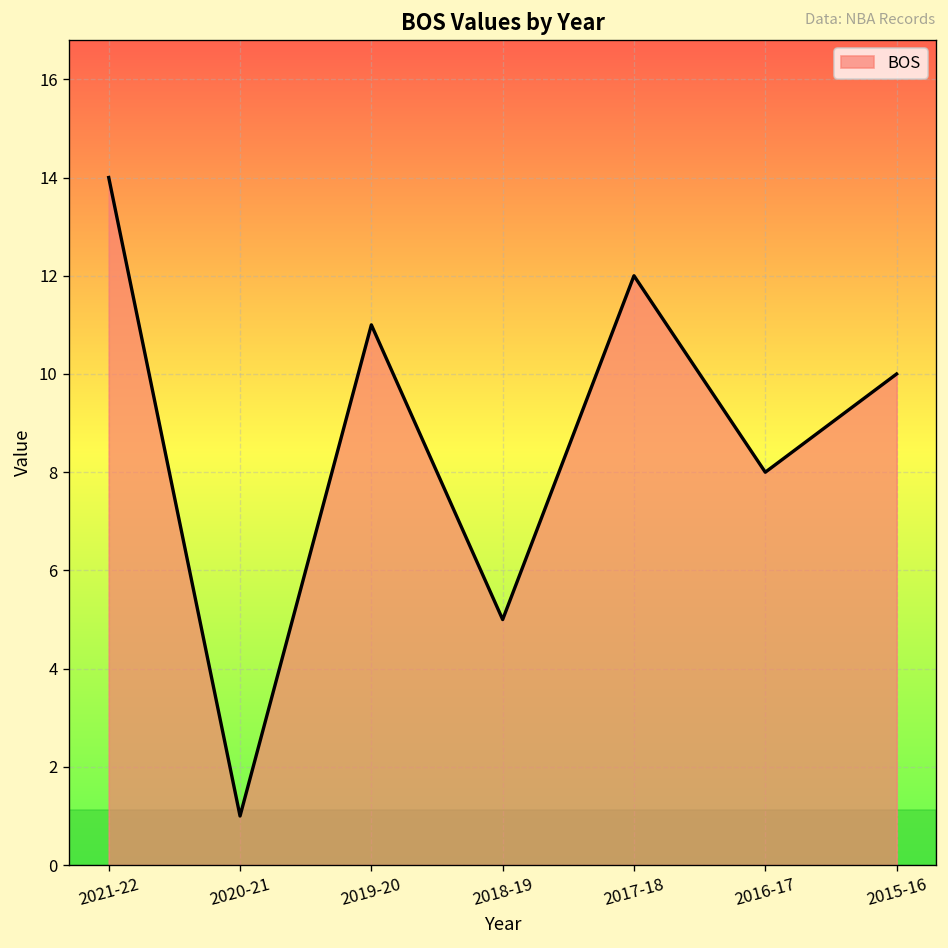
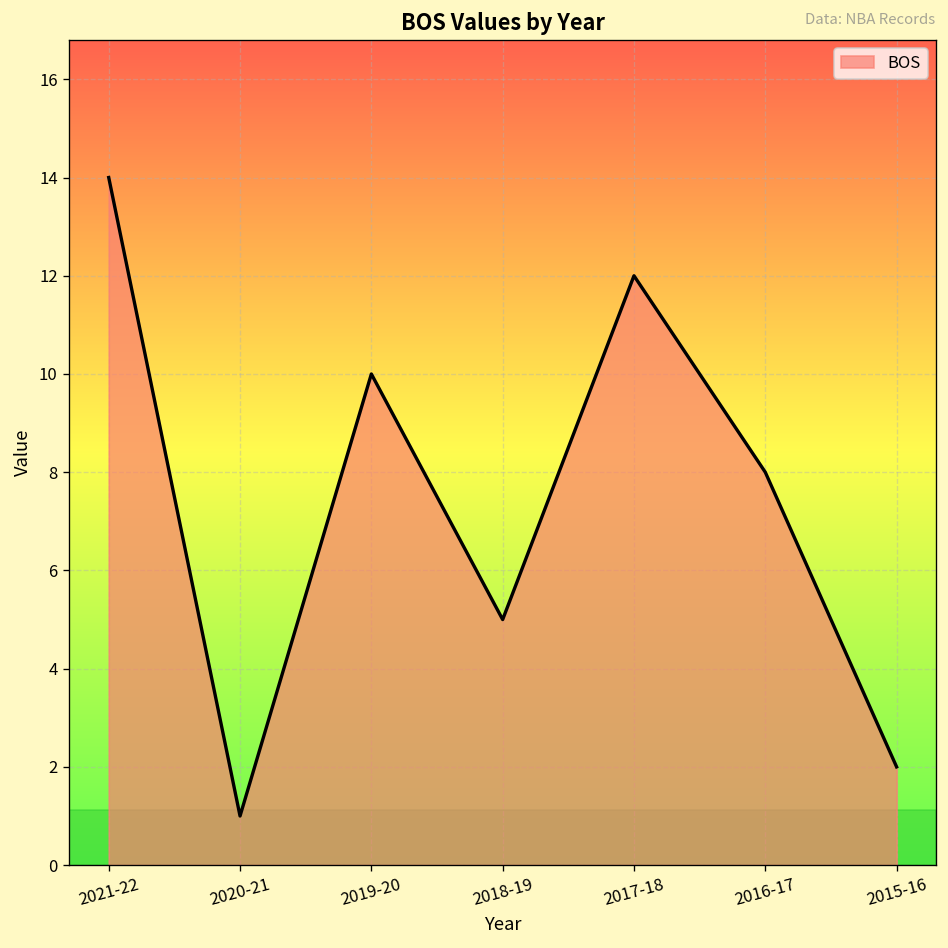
2019-20: 11 -> 10
2015-16: 10 -> 2
